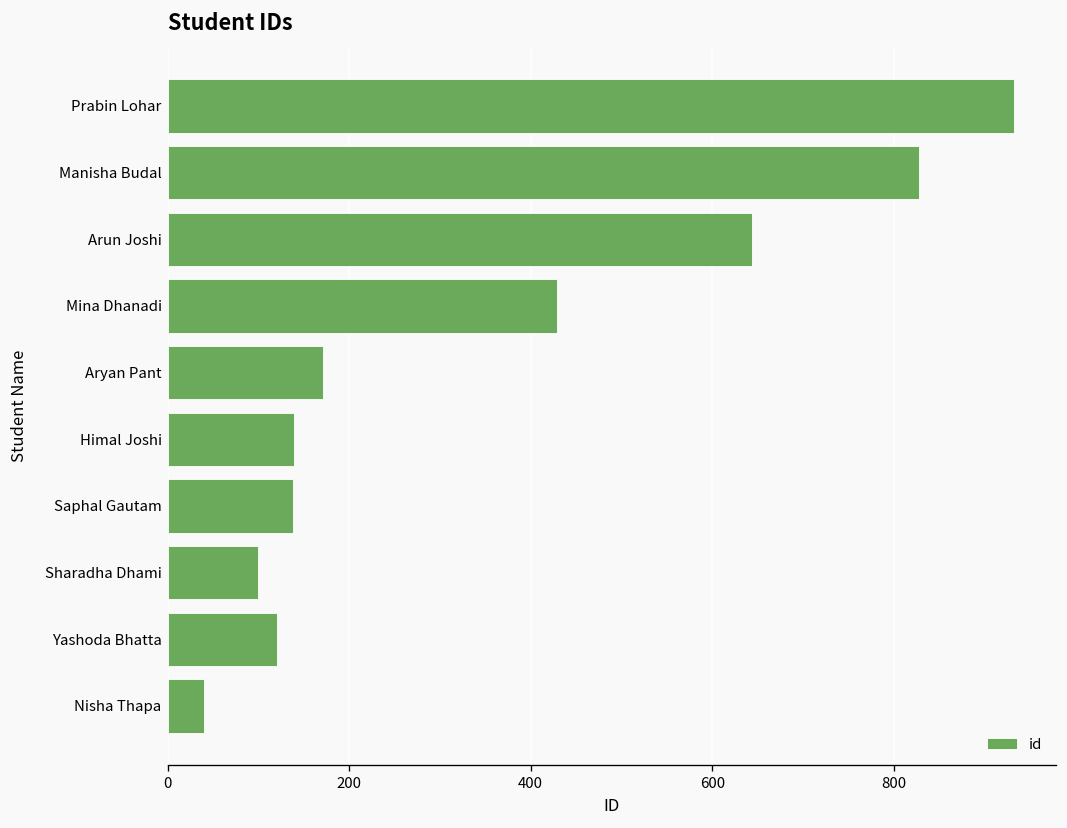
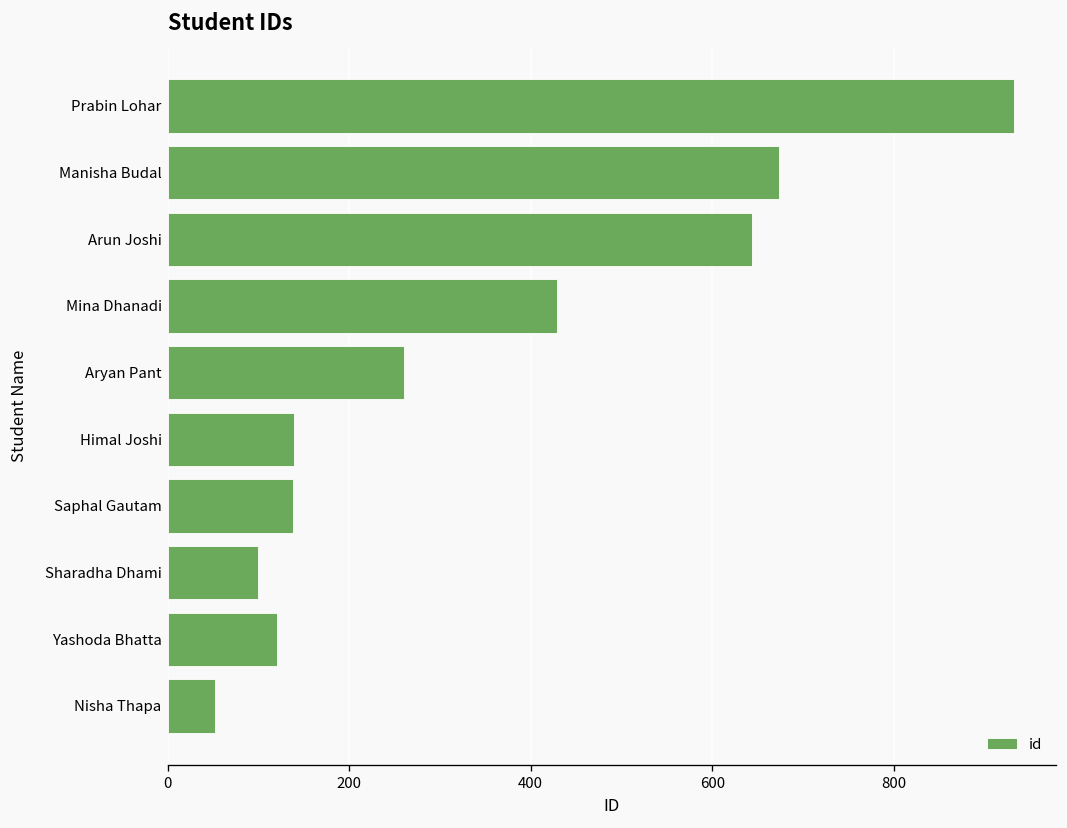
Manisha Budal: 830 -> 670
Aryan Pant: 170 -> 260
Nisha Thapa: 40 -> 50
